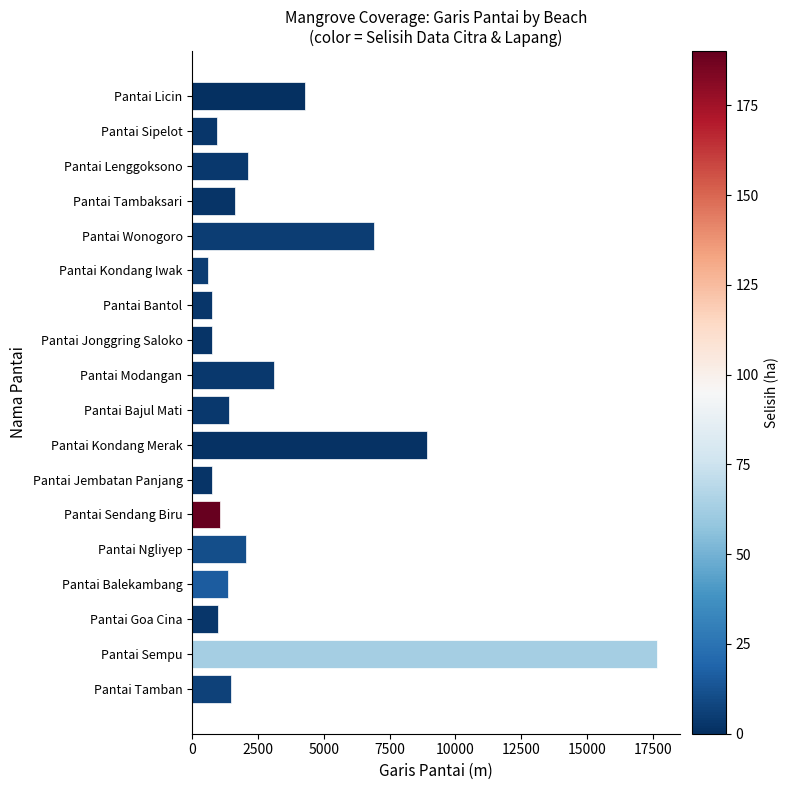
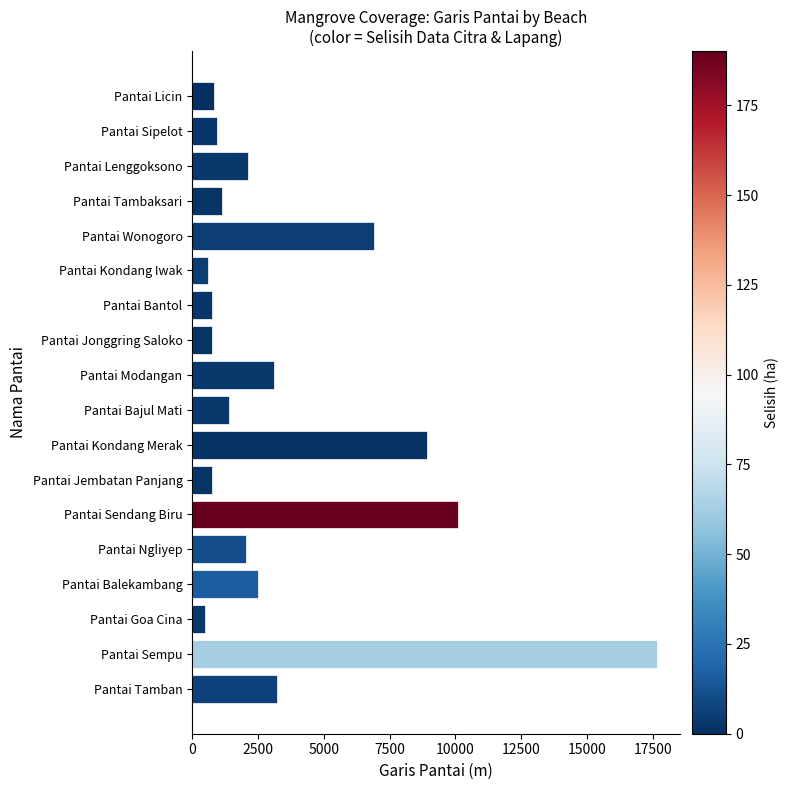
Pantai Licin: 4300 -> 800
Pantai Tambaksari: 1600 -> 1100
Pantai Sendang Biru: 1000 -> 10100
Pantai Balekambang: 1400 -> 2500
Pantai Goa Cina: 1000 -> 500
Pantai Tamban: 1500 -> 3200
